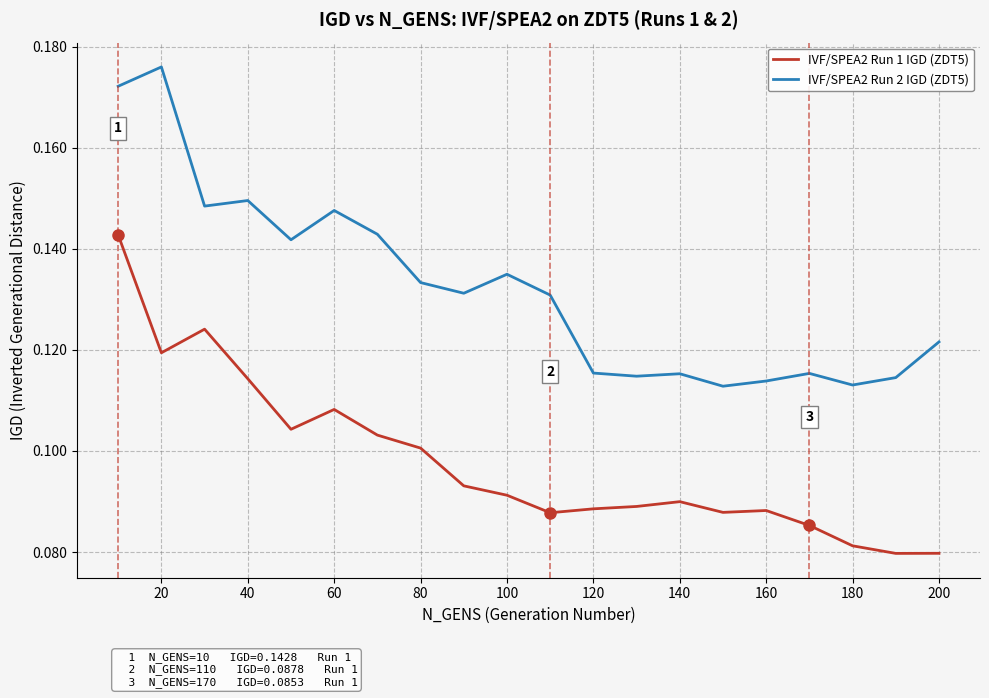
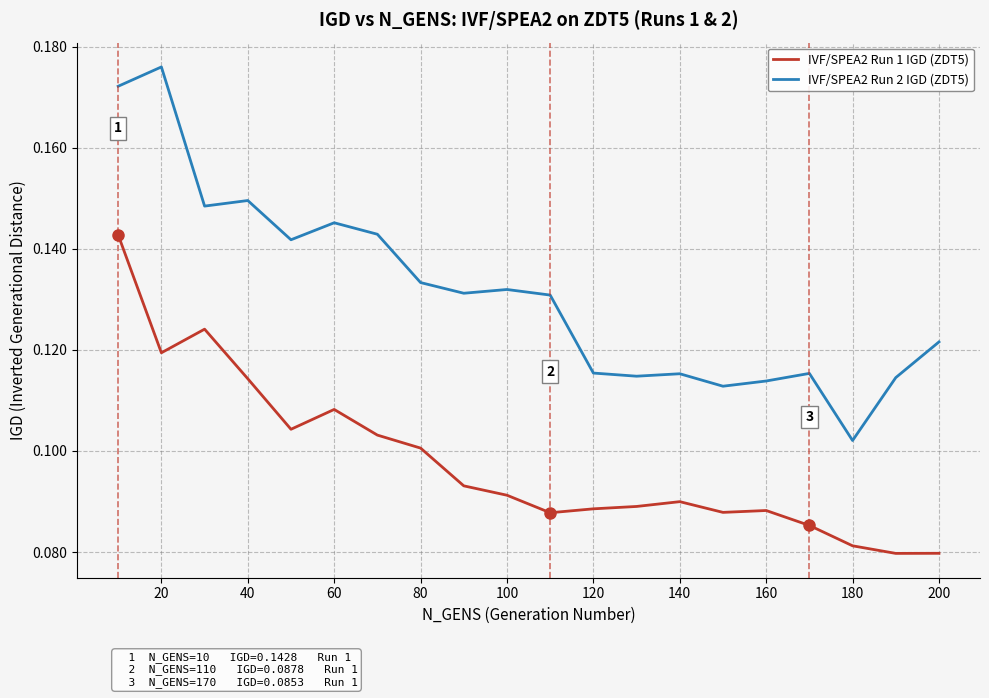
IVF/SPEA2 Run 2 IGD (ZDT5), 60: 0.148 -> 0.145
IVF/SPEA2 Run 2 IGD (ZDT5), 100: 0.135 -> 0.132
IVF/SPEA2 Run 2 IGD (ZDT5), 180: 0.113 -> 0.102
